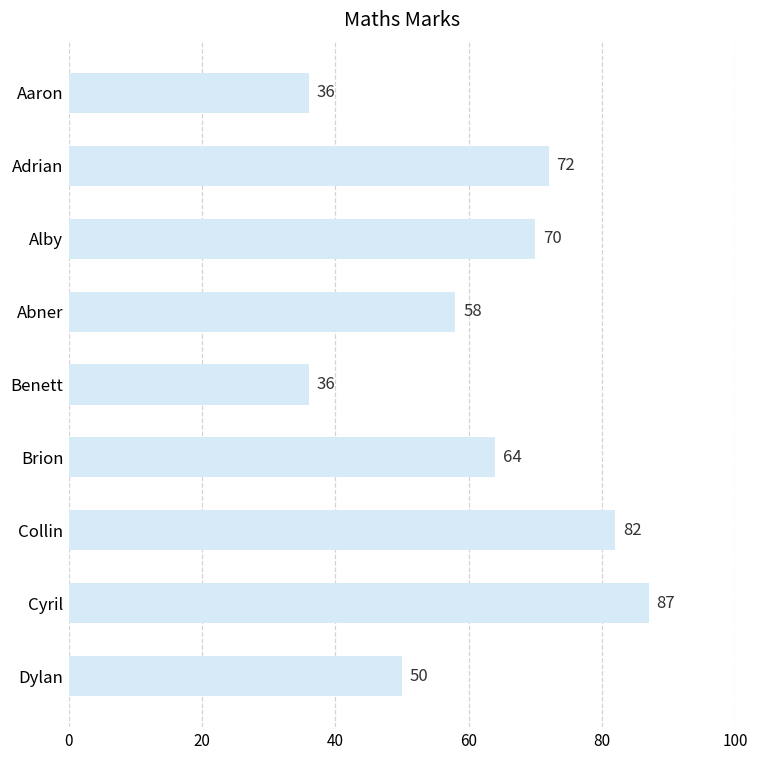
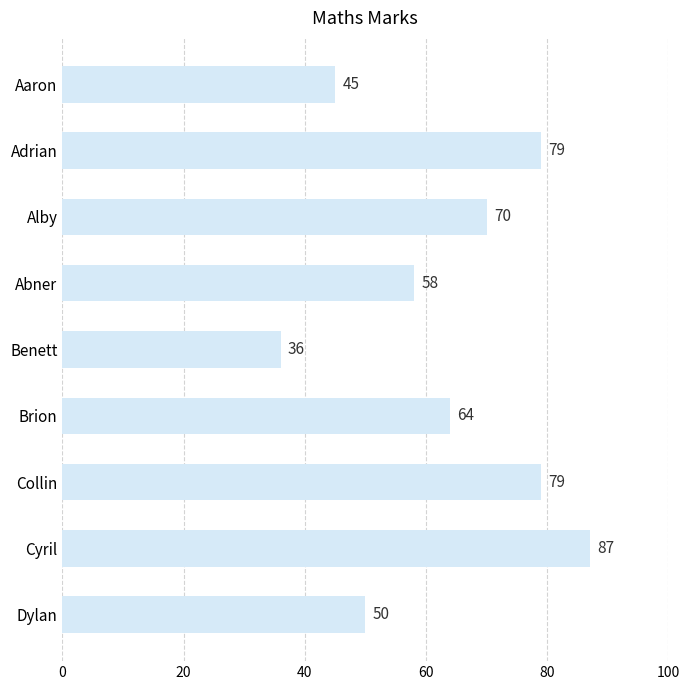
Aaron: 36 -> 45
Adrian: 72 -> 79
Collin: 82 -> 79
